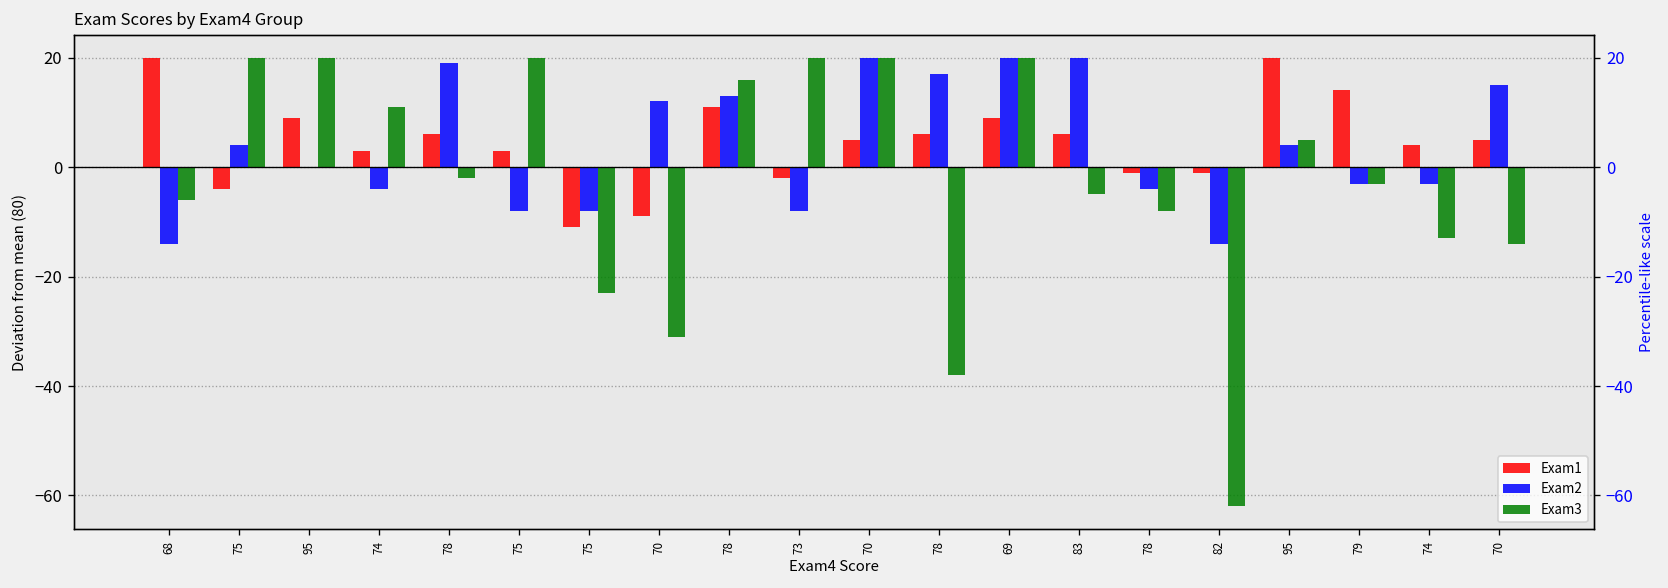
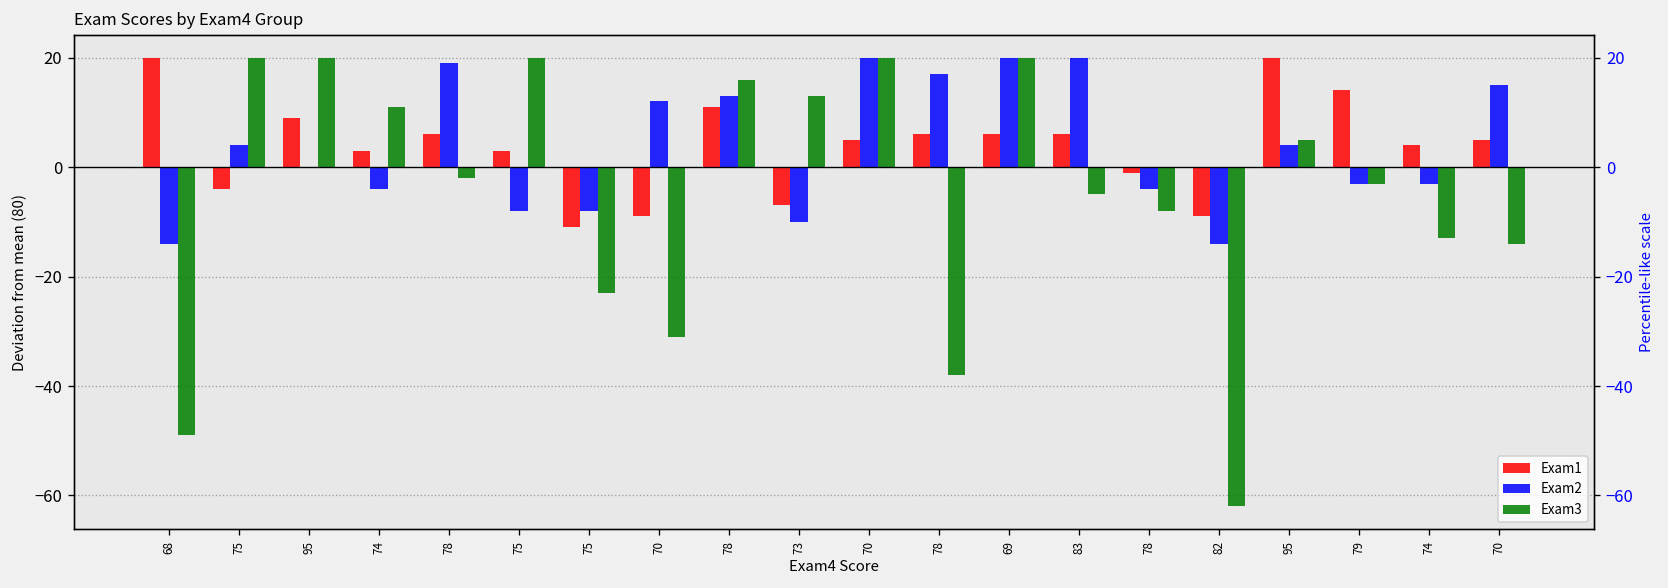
Exam3, 68: -6 -> -49
Exam1, 73: -2 -> -7
Exam2, 73: -8 -> -10
Exam3, 73: 20 -> 13
Exam1, 69: 9 -> 6
Exam1, 82: -1 -> -9
